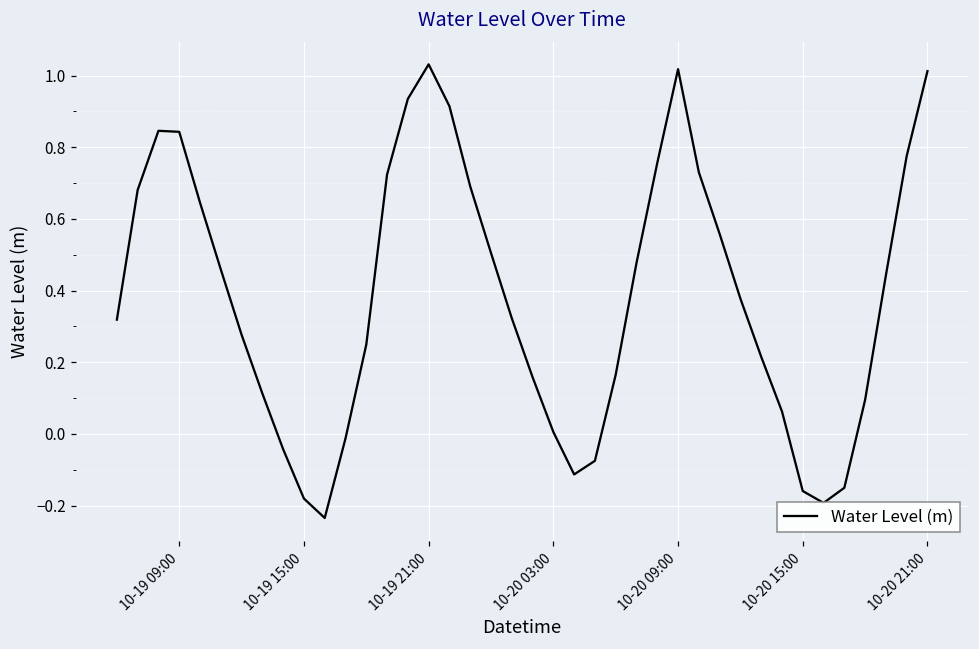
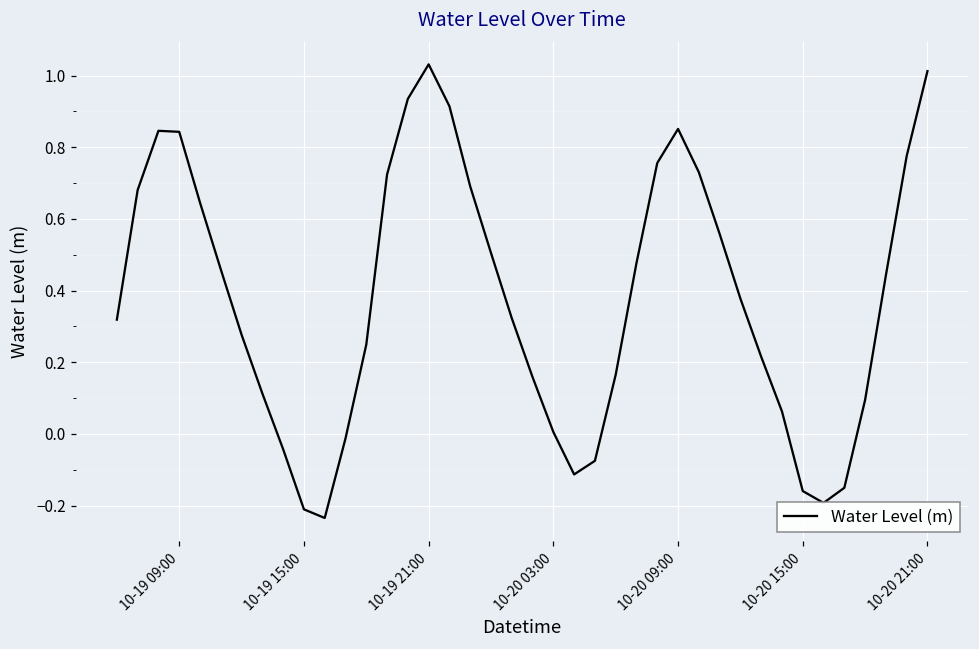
10-19 15:00: -0.18 -> -0.21
10-20 09:00: 1.02 -> 0.85
